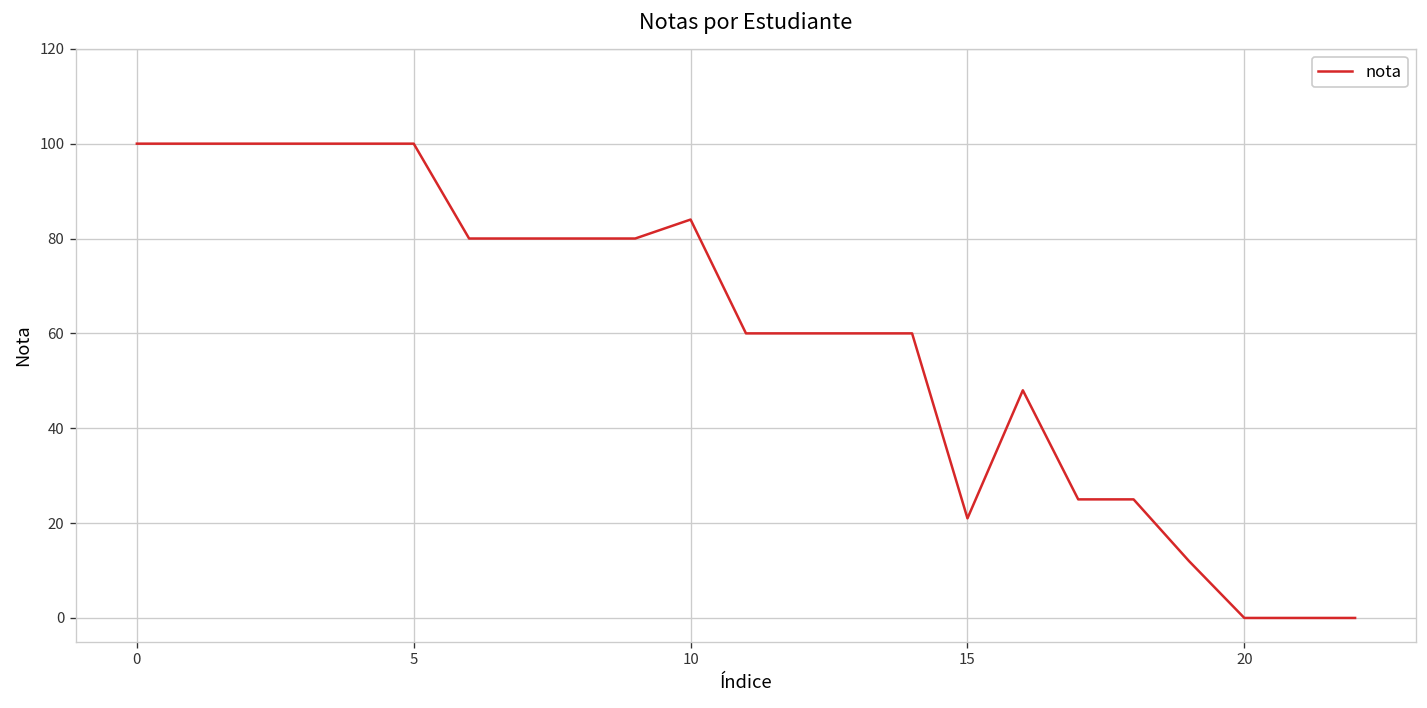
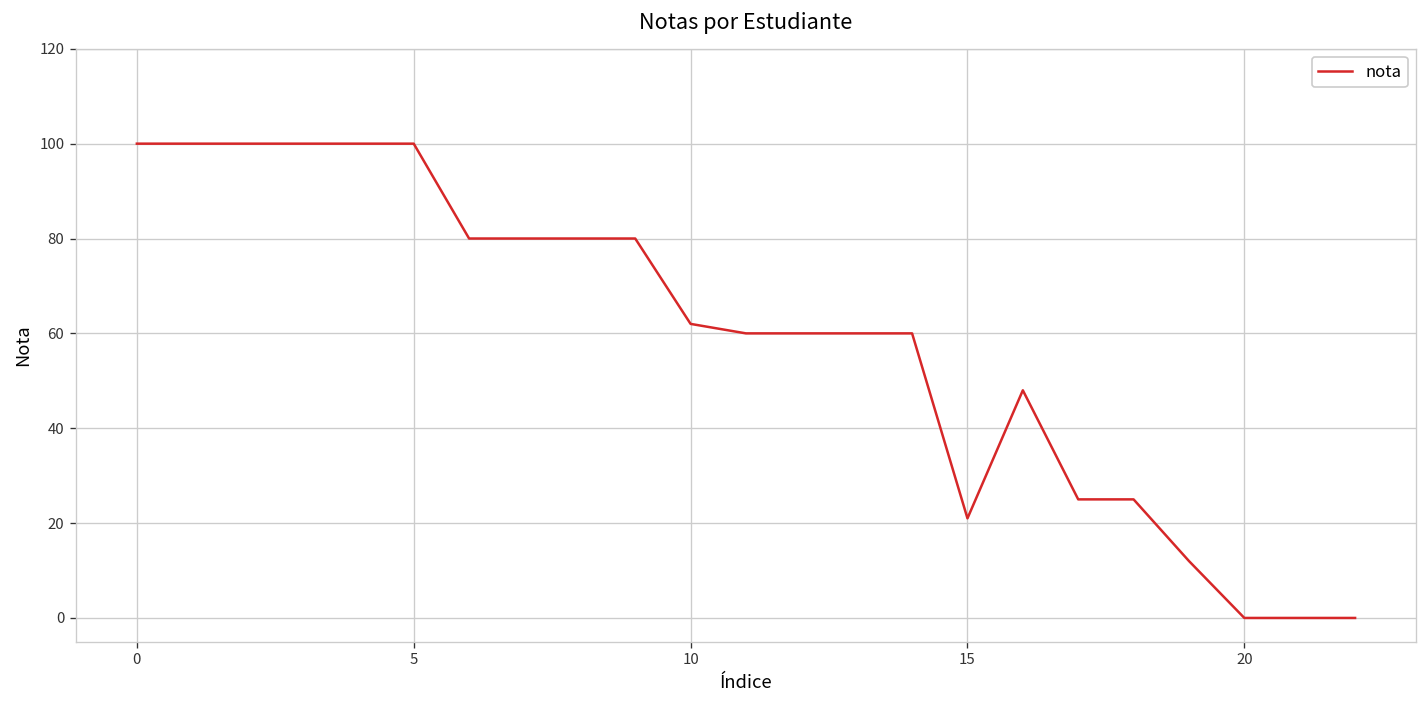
10: 84 -> 62
